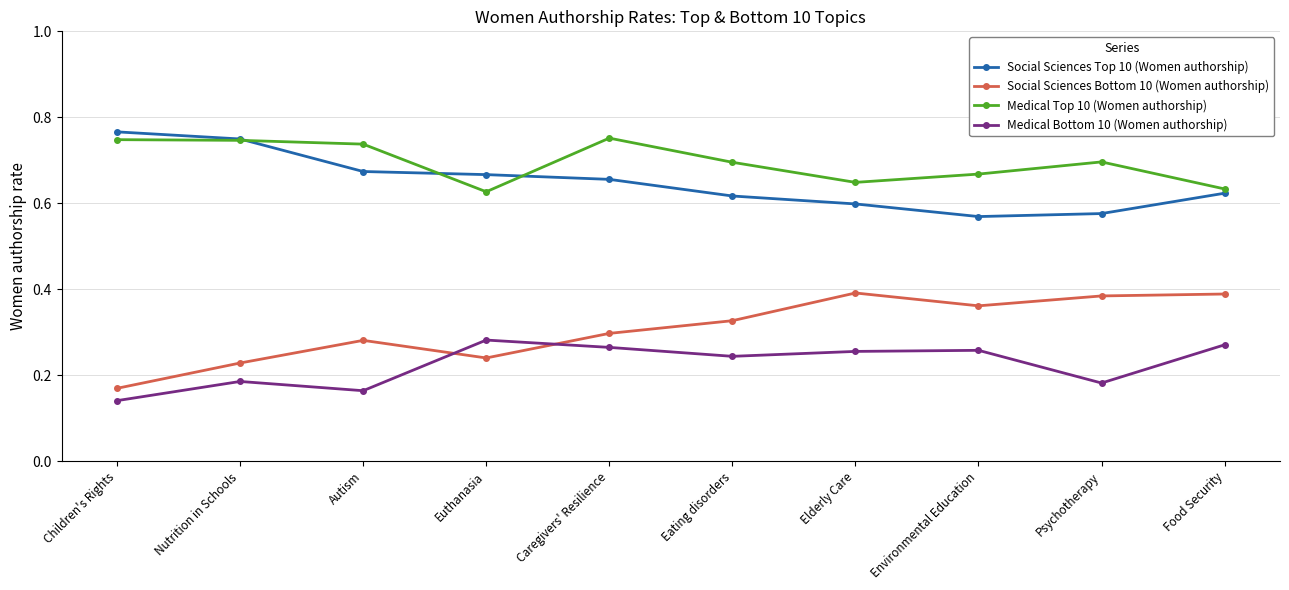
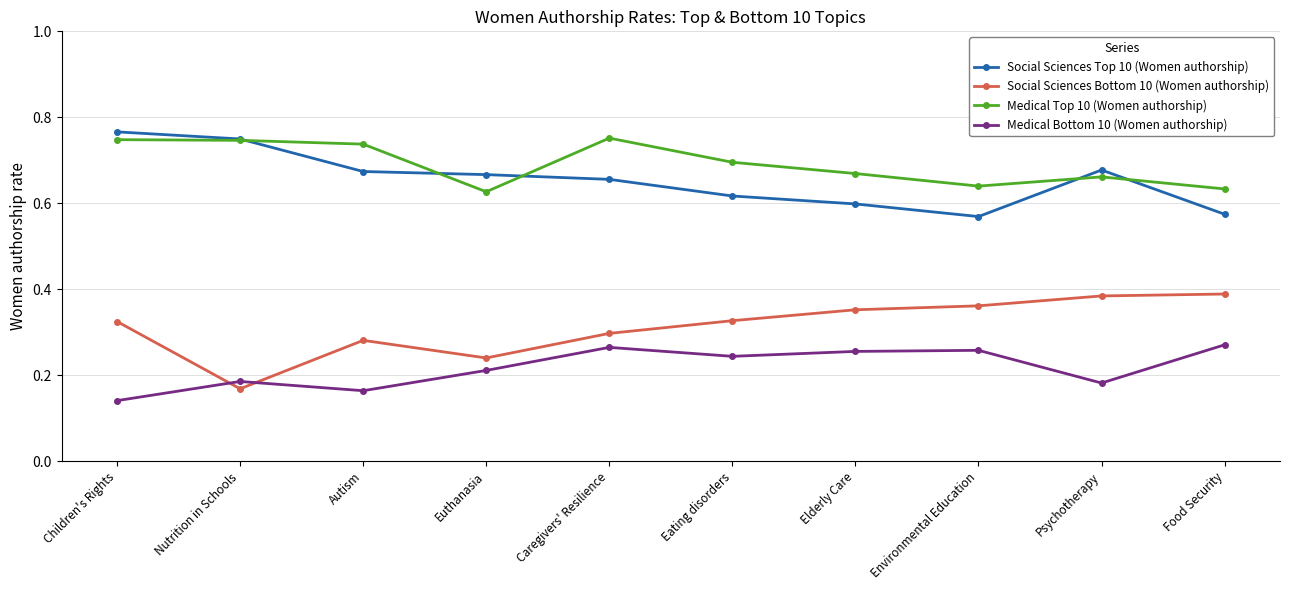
Social Sciences Bottom 10 (Women authorship), Children's Rights: 0.17 -> 0.32
Social Sciences Bottom 10 (Women authorship), Nutrition in Schools: 0.23 -> 0.17
Medical Bottom 10 (Women authorship), Euthanasia: 0.28 -> 0.21
Social Sciences Bottom 10 (Women authorship), Elderly Care: 0.39 -> 0.35
Medical Top 10 (Women authorship), Elderly Care: 0.65 -> 0.67
Medical Top 10 (Women authorship), Environmental Education: 0.67 -> 0.64
Social Sciences Top 10 (Women authorship), Psychotherapy: 0.58 -> 0.68
Medical Top 10 (Women authorship), Psychotherapy: 0.70 -> 0.66
Social Sciences Top 10 (Women authorship), Food Security: 0.62 -> 0.57
